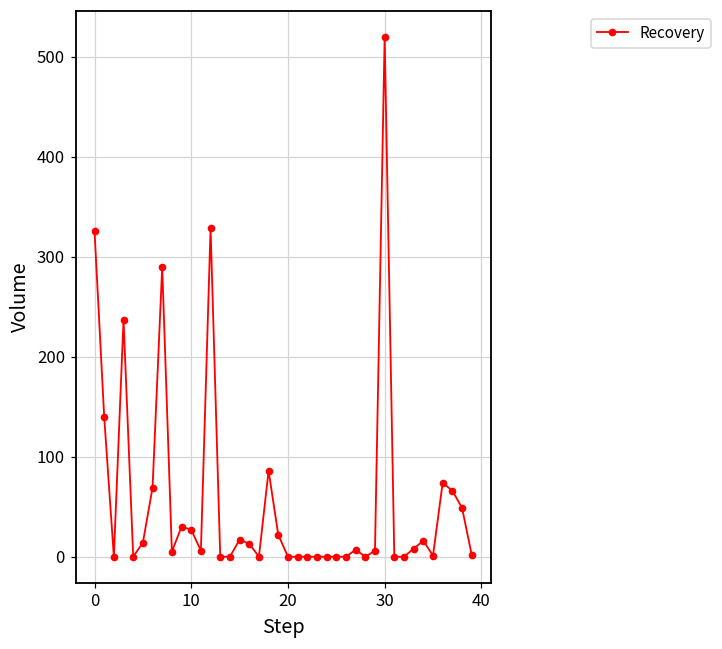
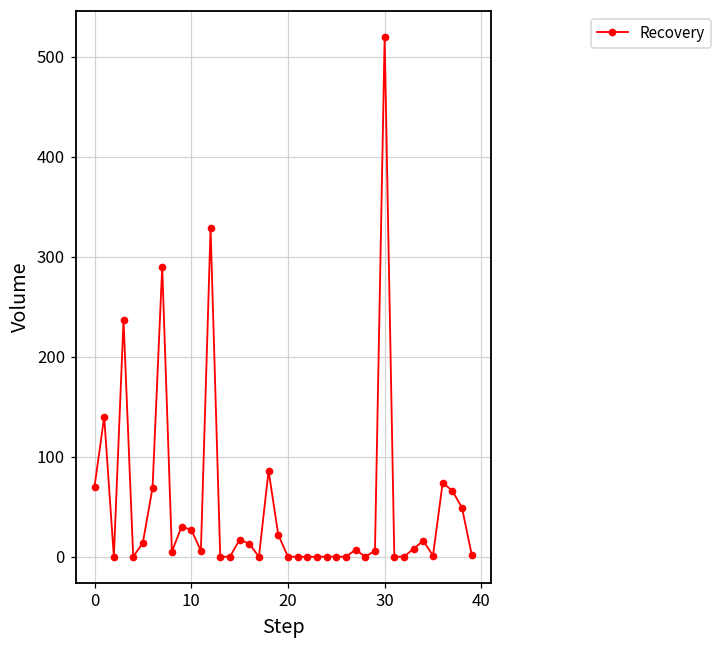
0: 330 -> 70
